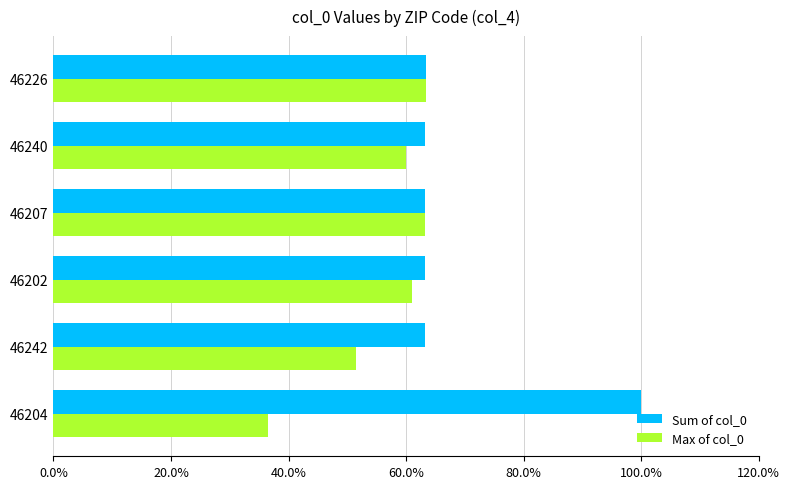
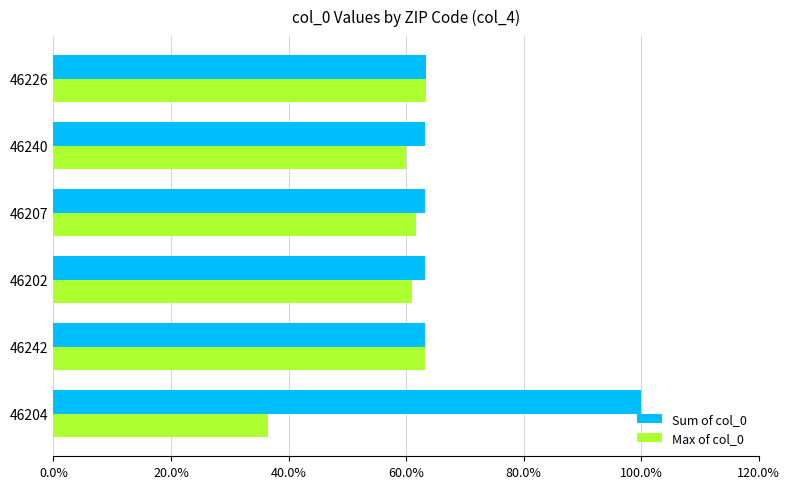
Max of col_0, 46207: 63% -> 62%
Max of col_0, 46242: 51% -> 63%
